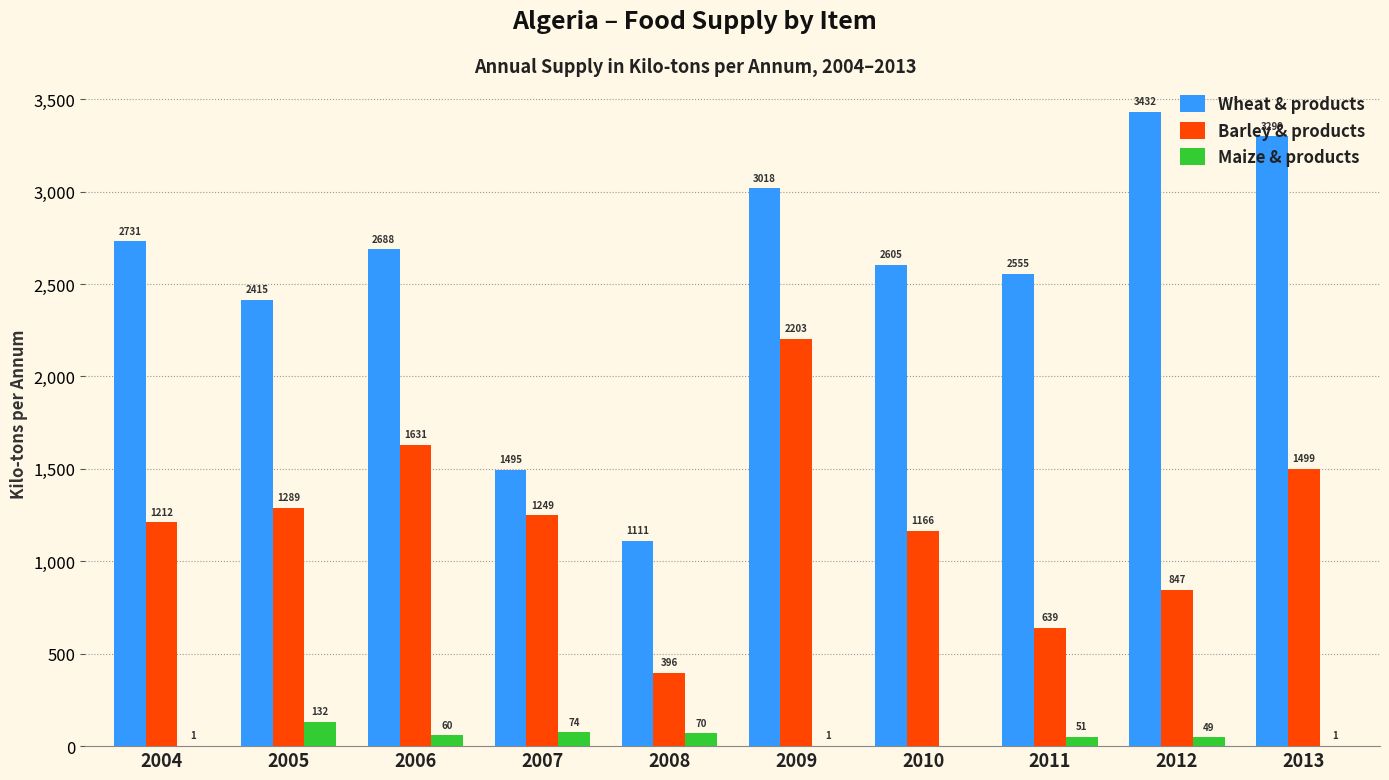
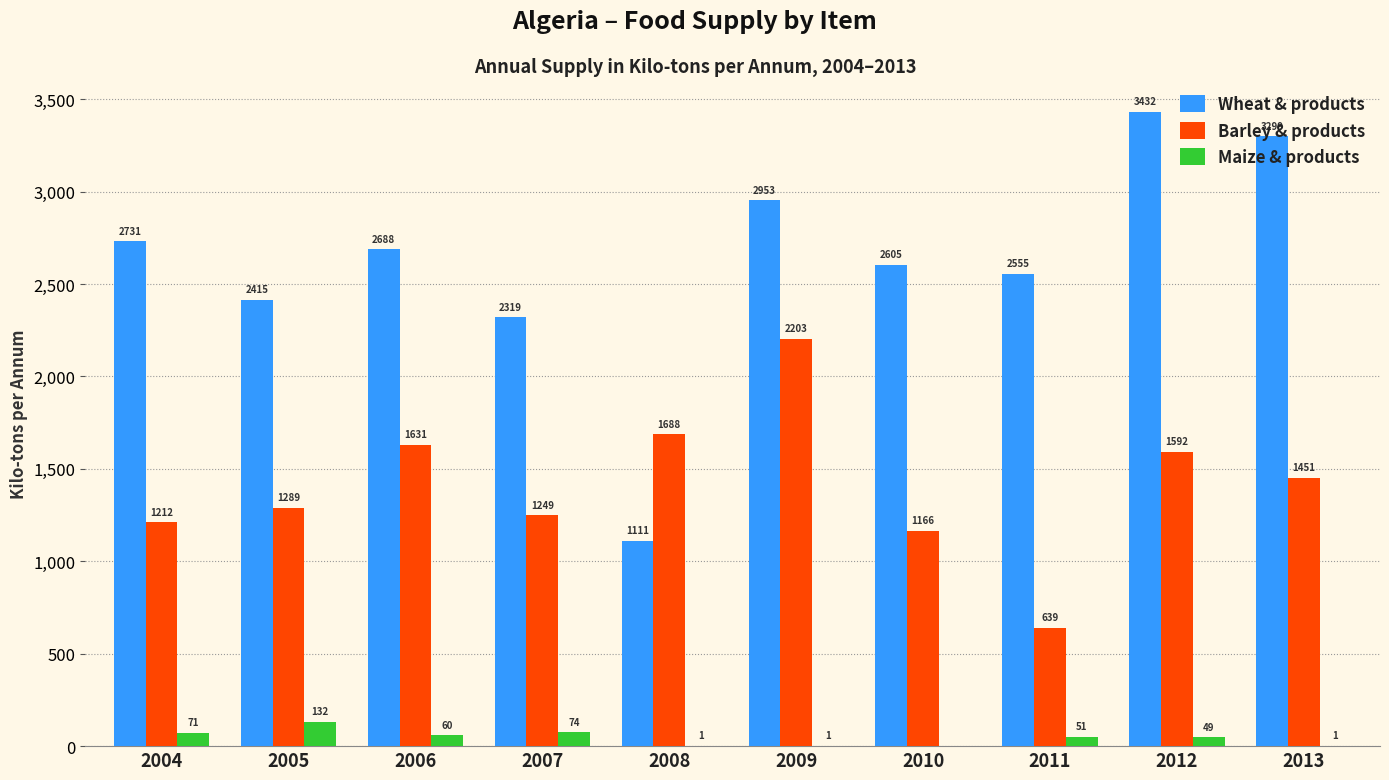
Maize & products, 2004: 1 -> 71
Wheat & products, 2007: 1495 -> 2319
Barley & products, 2008: 396 -> 1688
Maize & products, 2008: 70 -> 1
Wheat & products, 2009: 3018 -> 2953
Barley & products, 2012: 847 -> 1592
Barley & products, 2013: 1499 -> 1451
